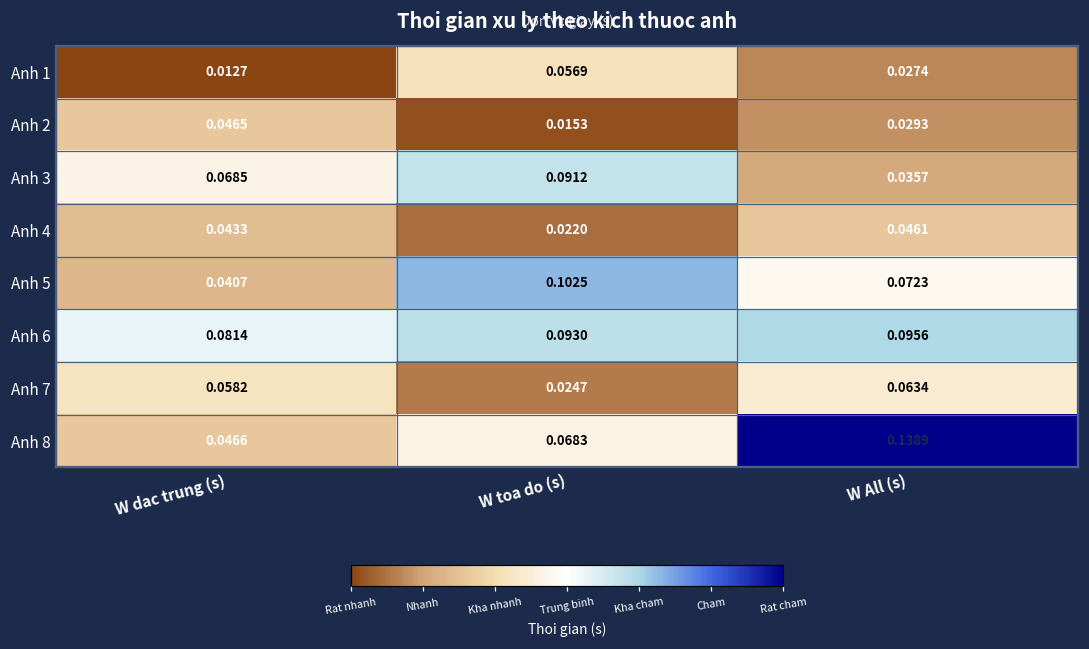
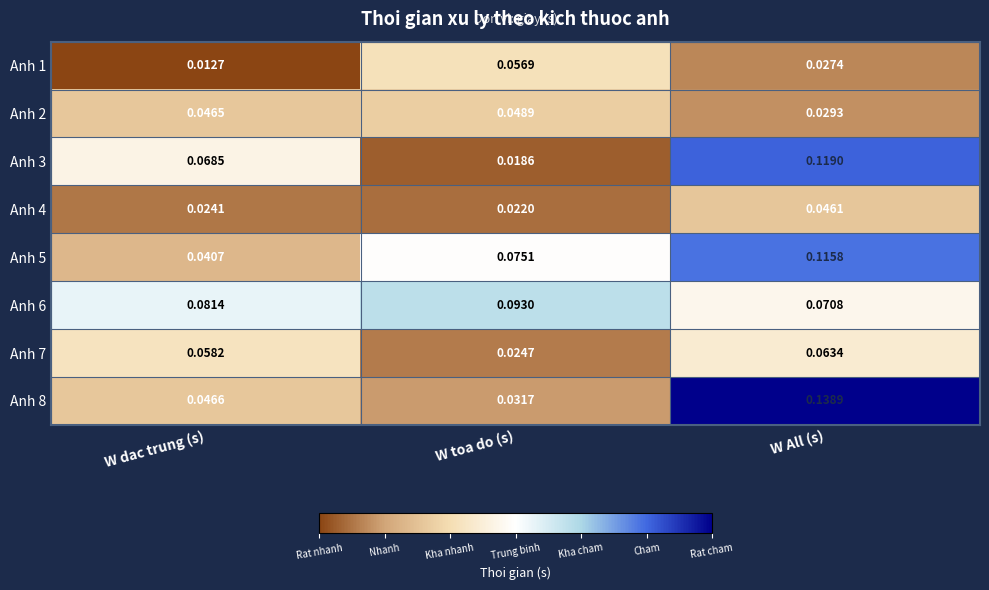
Anh 2, W toa do (s): 0.0153 -> 0.0489
Anh 3, W toa do (s): 0.0912 -> 0.0186
Anh 3, W All (s): 0.0357 -> 0.1190
Anh 4, W dac trung (s): 0.0433 -> 0.0241
Anh 5, W toa do (s): 0.1025 -> 0.0751
Anh 5, W All (s): 0.0723 -> 0.1158
Anh 6, W All (s): 0.0956 -> 0.0708
Anh 8, W toa do (s): 0.0683 -> 0.0317
